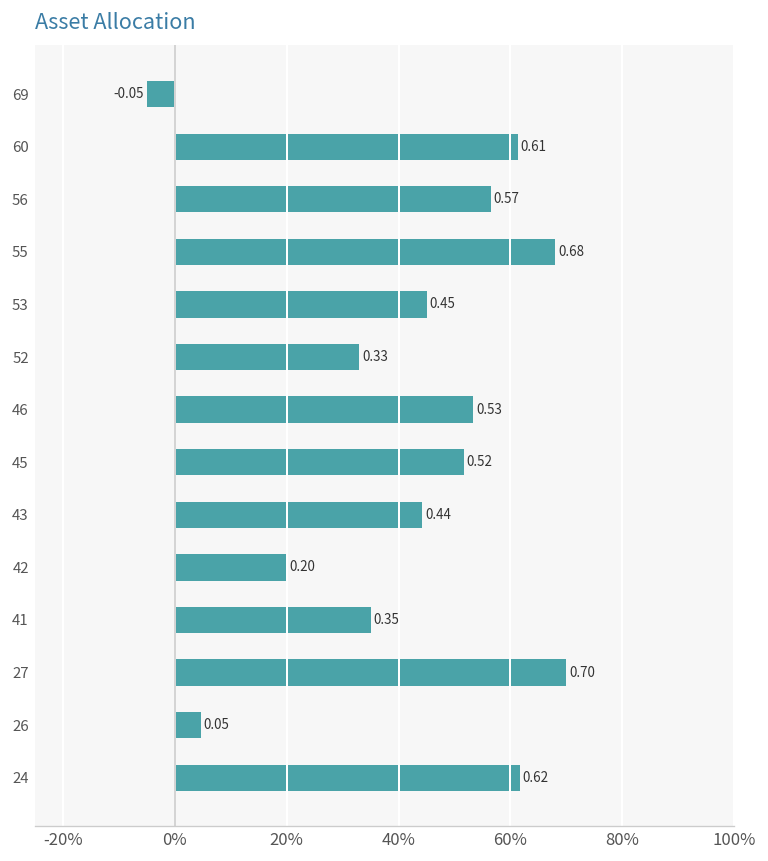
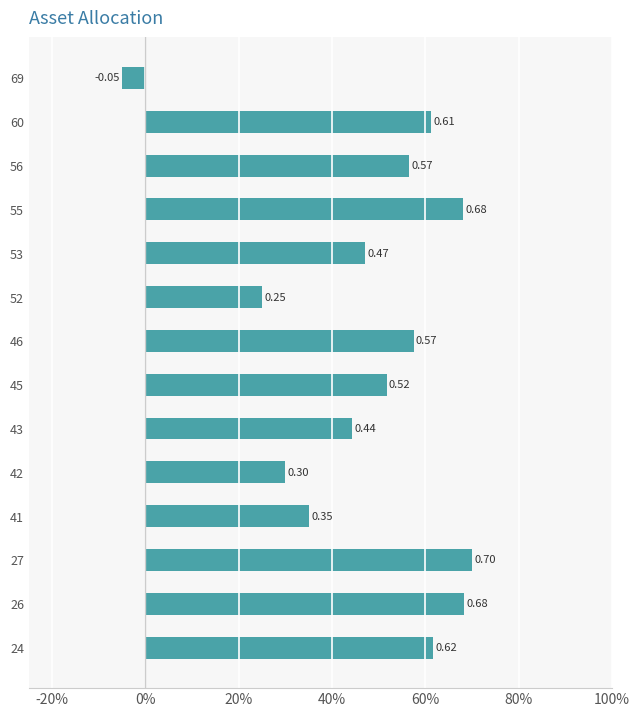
53: 0.45 -> 0.47
52: 0.33 -> 0.25
46: 0.53 -> 0.57
42: 0.20 -> 0.30
26: 0.05 -> 0.68
